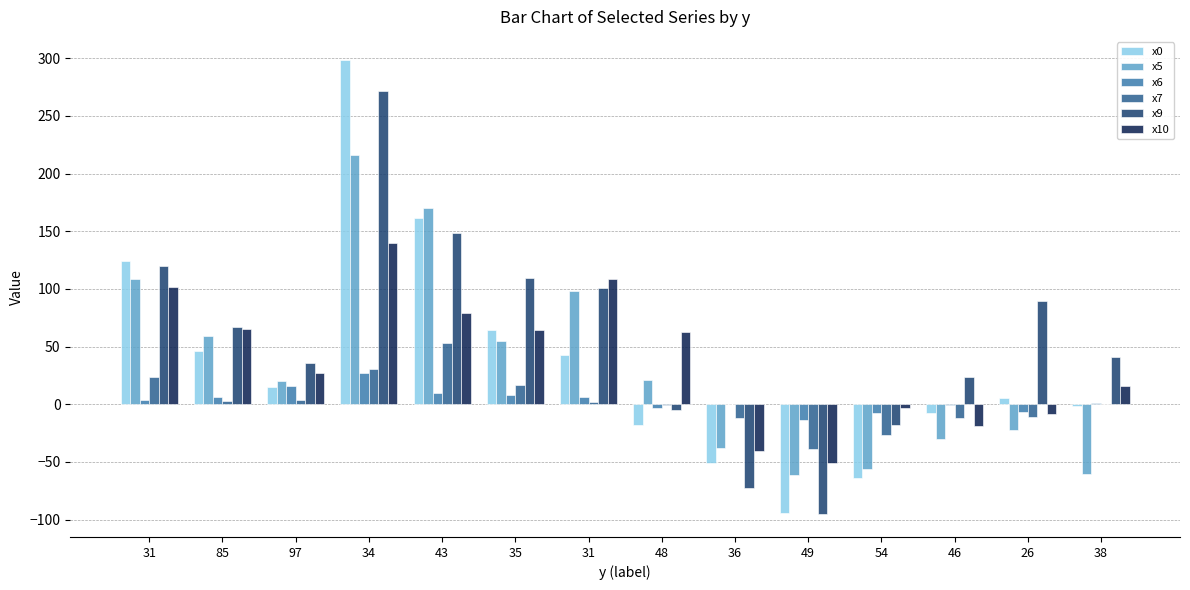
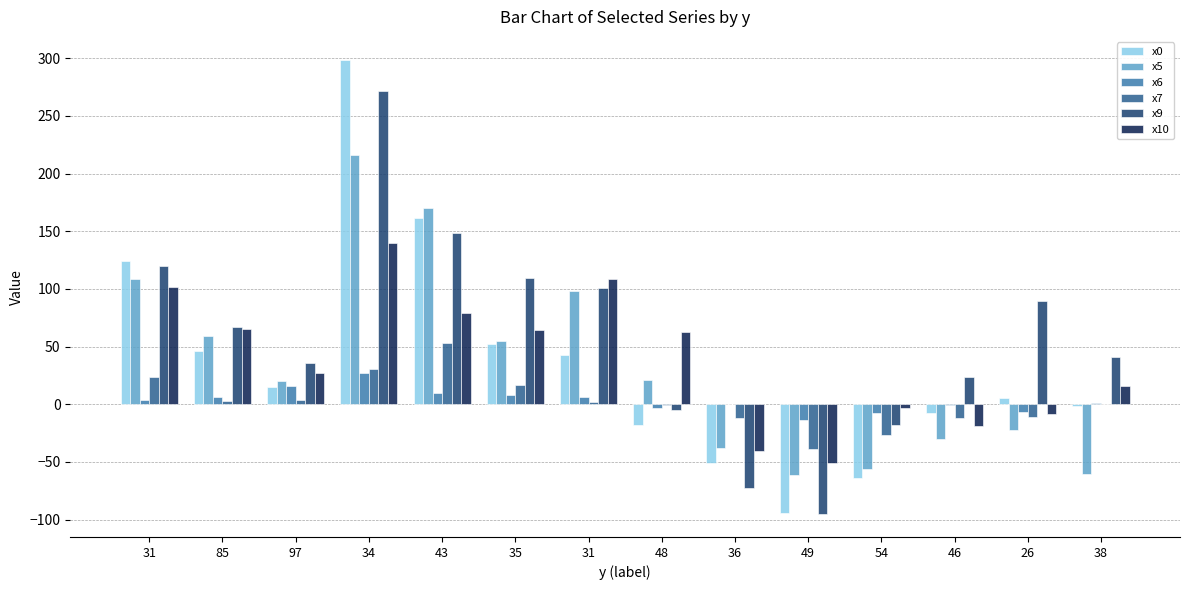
x0, 35: 64 -> 53
